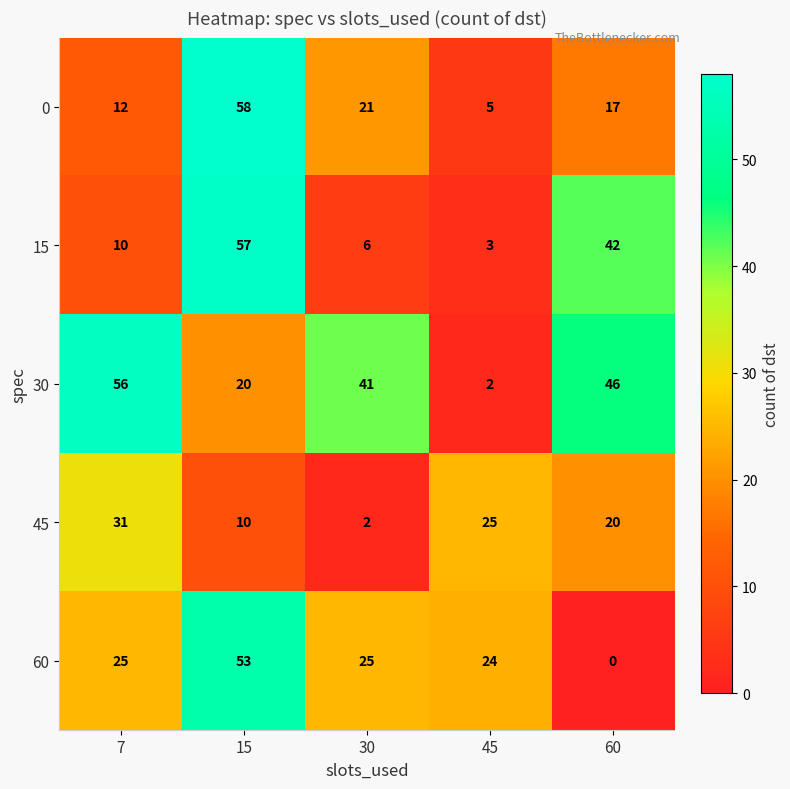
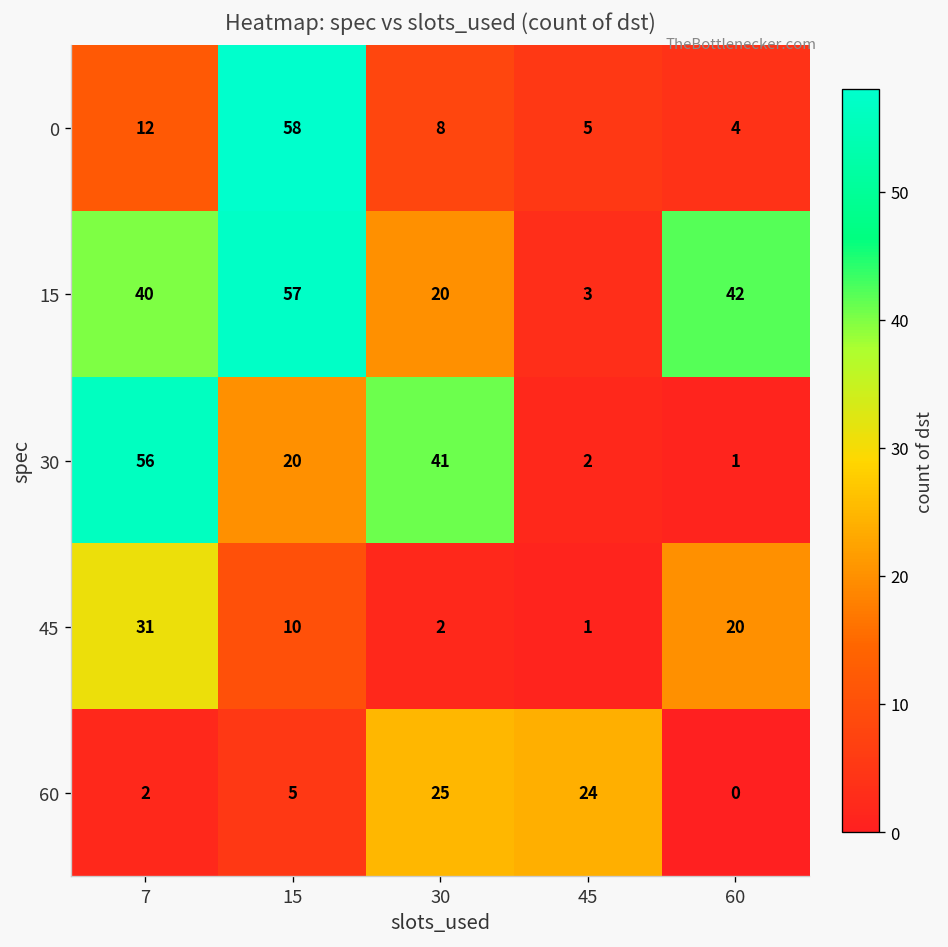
0, 30: 21 -> 8
0, 60: 17 -> 4
15, 7: 10 -> 40
15, 30: 6 -> 20
30, 60: 46 -> 1
45, 45: 25 -> 1
60, 7: 25 -> 2
60, 15: 53 -> 5
